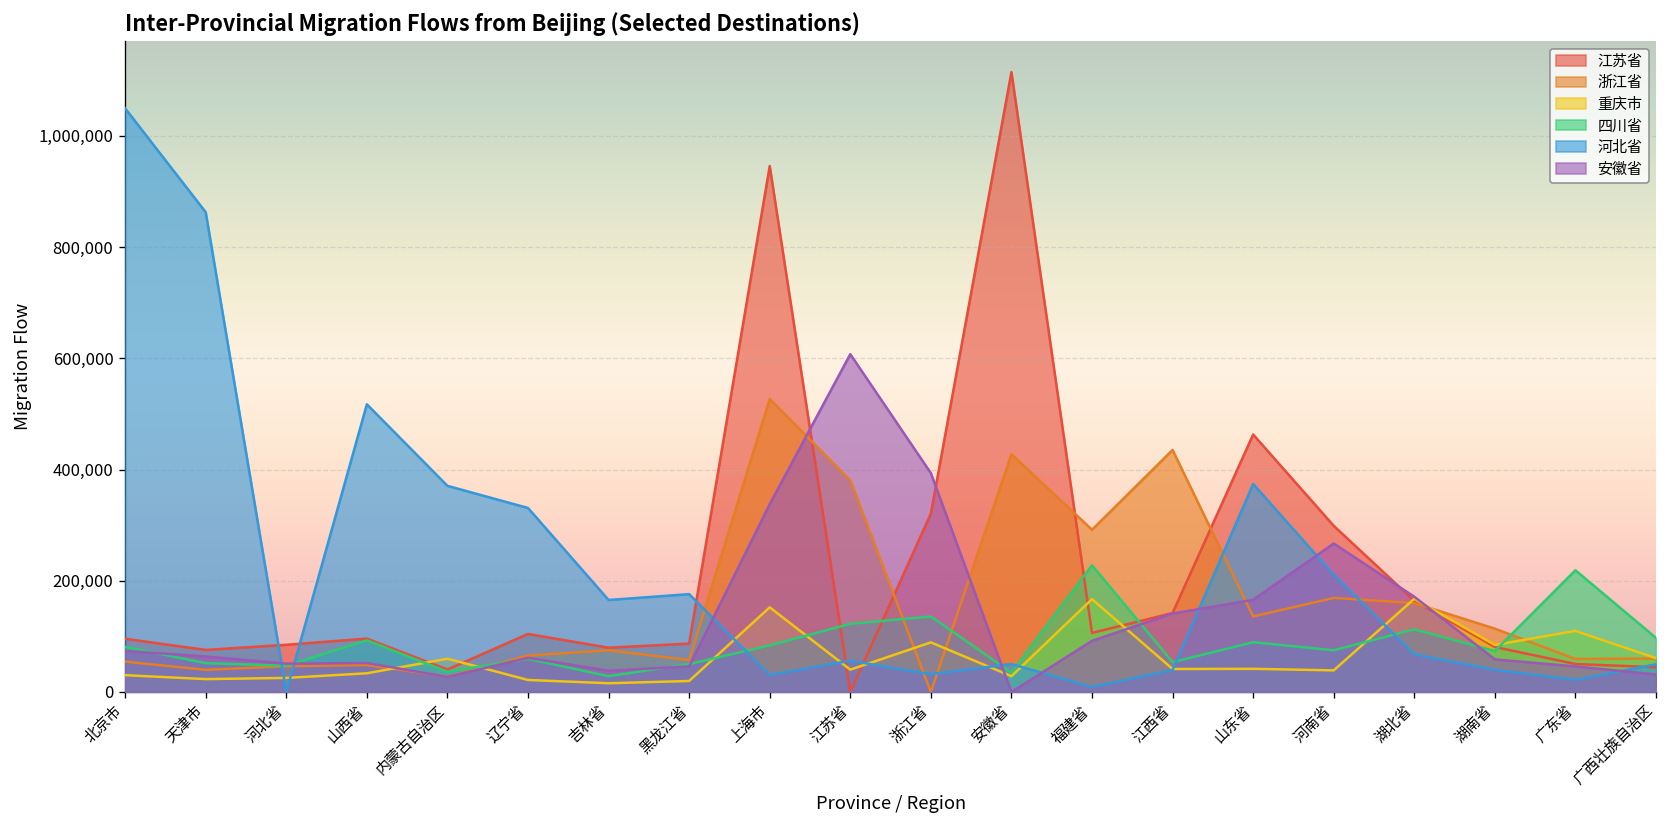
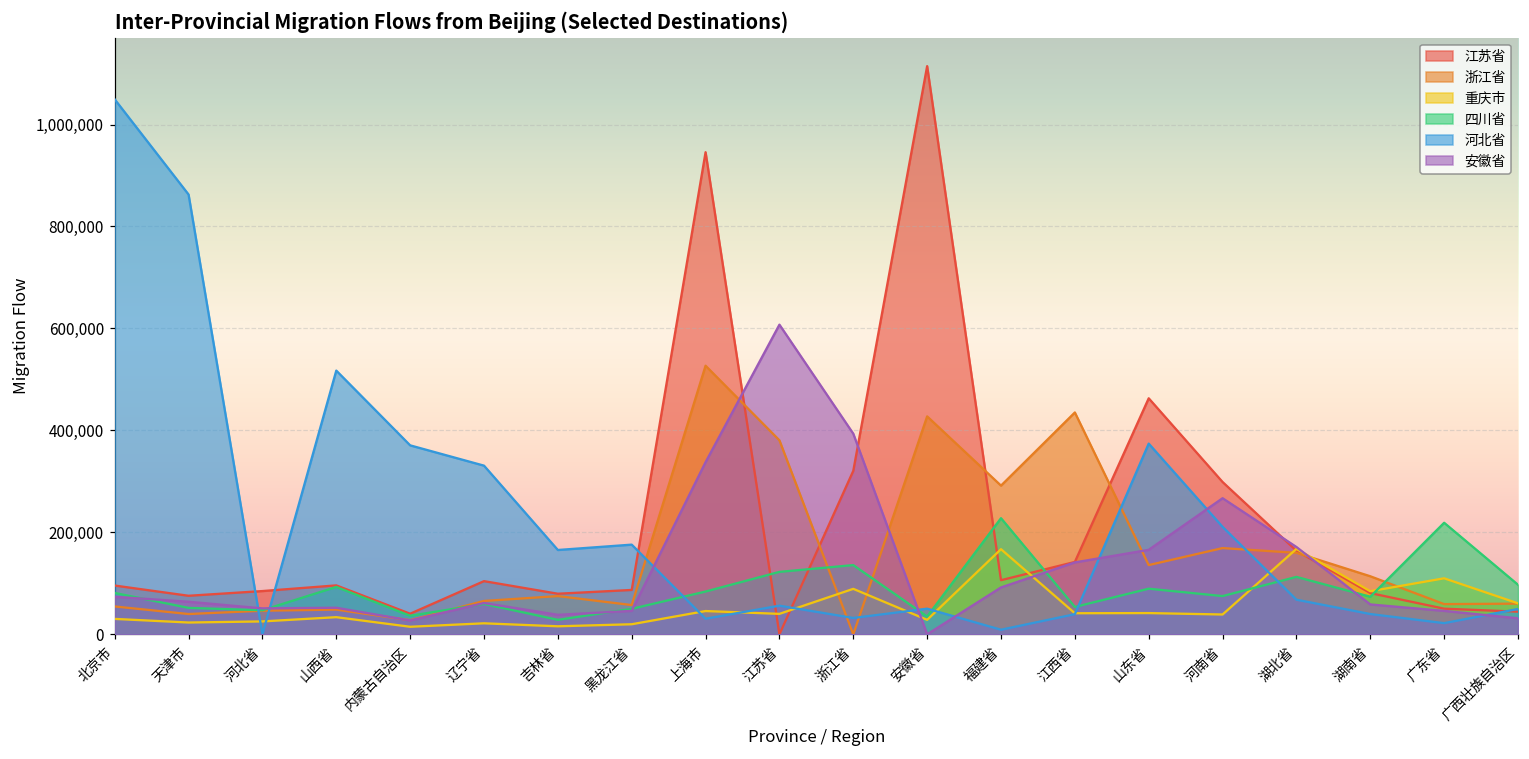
重庆市, 内蒙古自治区: 60,000 -> 10,000
重庆市, 上海市: 150,000 -> 50,000
